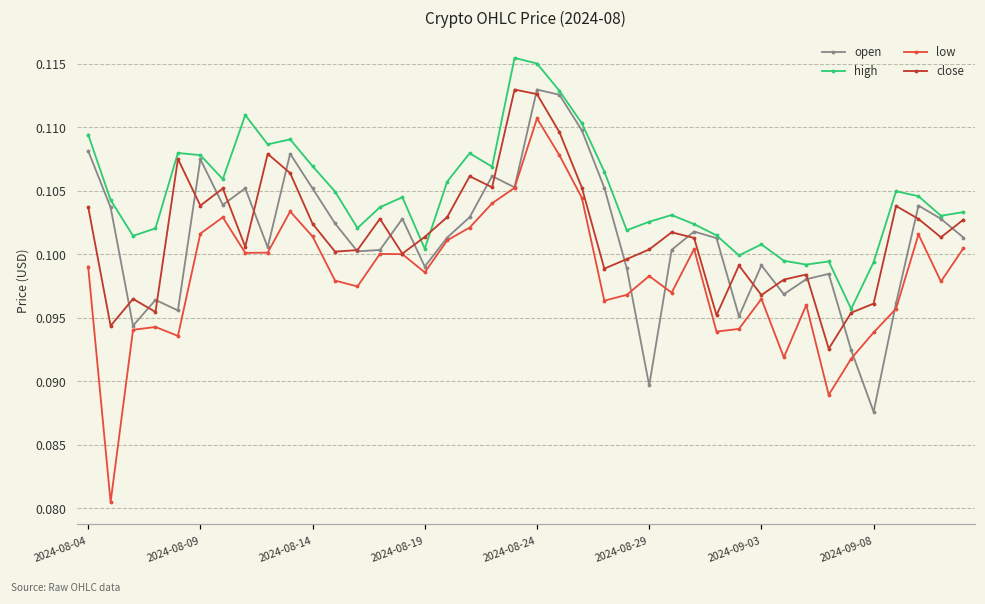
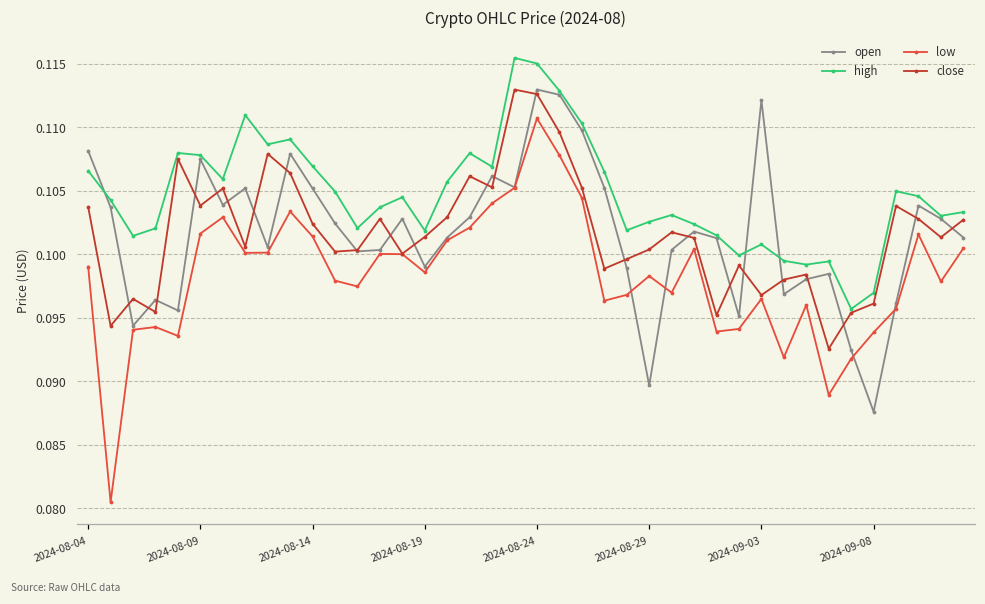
high, 2024-08-04: 0.1094 -> 0.1066
high, 2024-08-19: 0.1004 -> 0.1019
open, 2024-09-03: 0.0991 -> 0.1121
high, 2024-09-08: 0.0994 -> 0.0970
